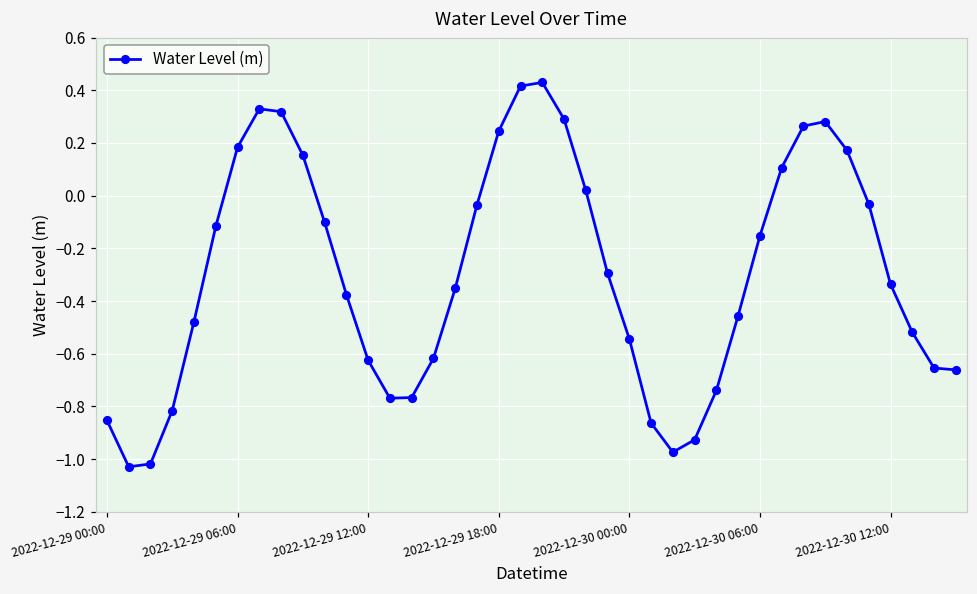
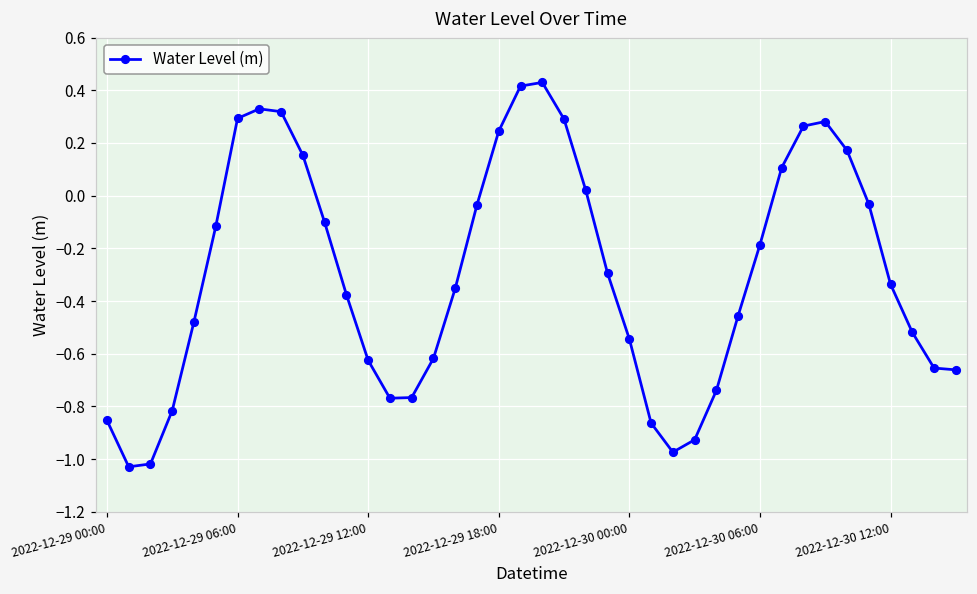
2022-12-29 06:00: 0.18 -> 0.29
2022-12-30 06:00: -0.15 -> -0.19
